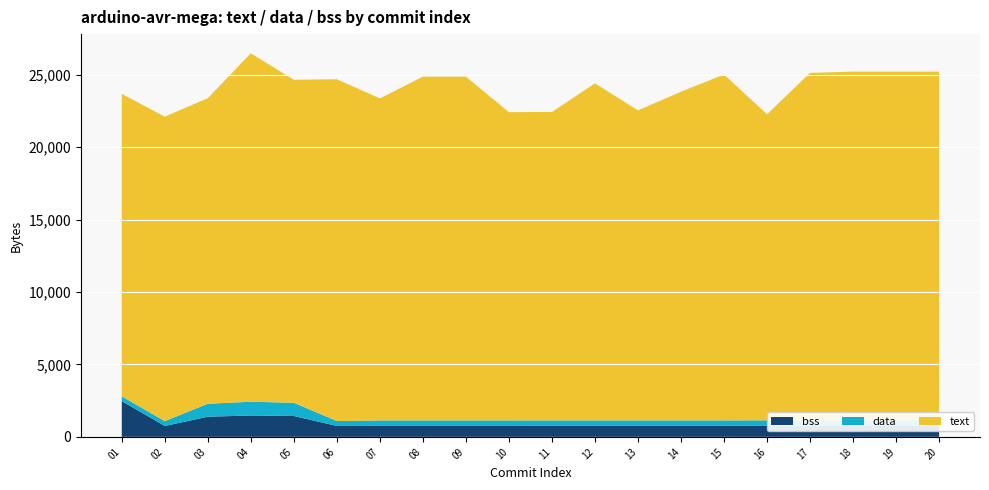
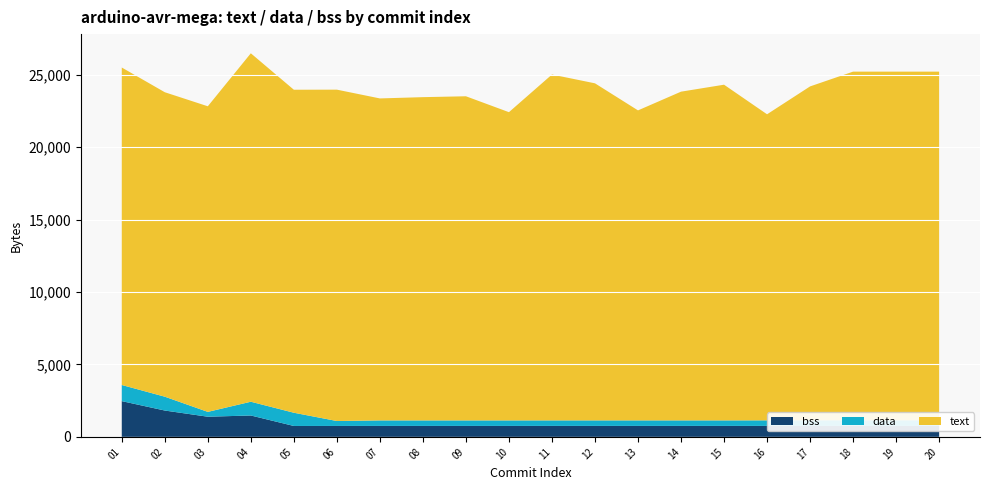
data, 01: 300 -> 1,100
text, 01: 20,900 -> 21,900
bss, 02: 800 -> 1,800
data, 02: 300 -> 1,000
data, 03: 900 -> 300
bss, 05: 1,400 -> 800
text, 06: 23,600 -> 22,900
text, 08: 23,700 -> 22,300
text, 09: 23,700 -> 22,400
text, 11: 21,300 -> 23,900
text, 15: 23,900 -> 23,200
text, 17: 24,000 -> 23,100
